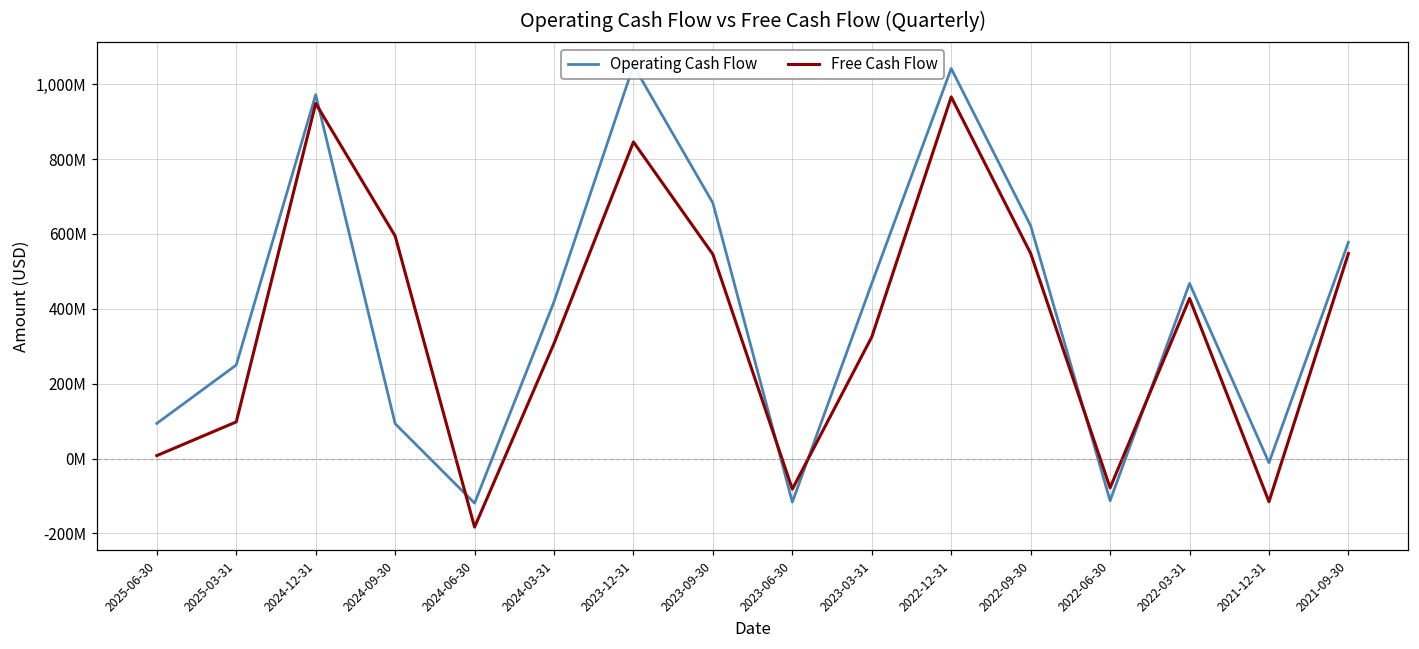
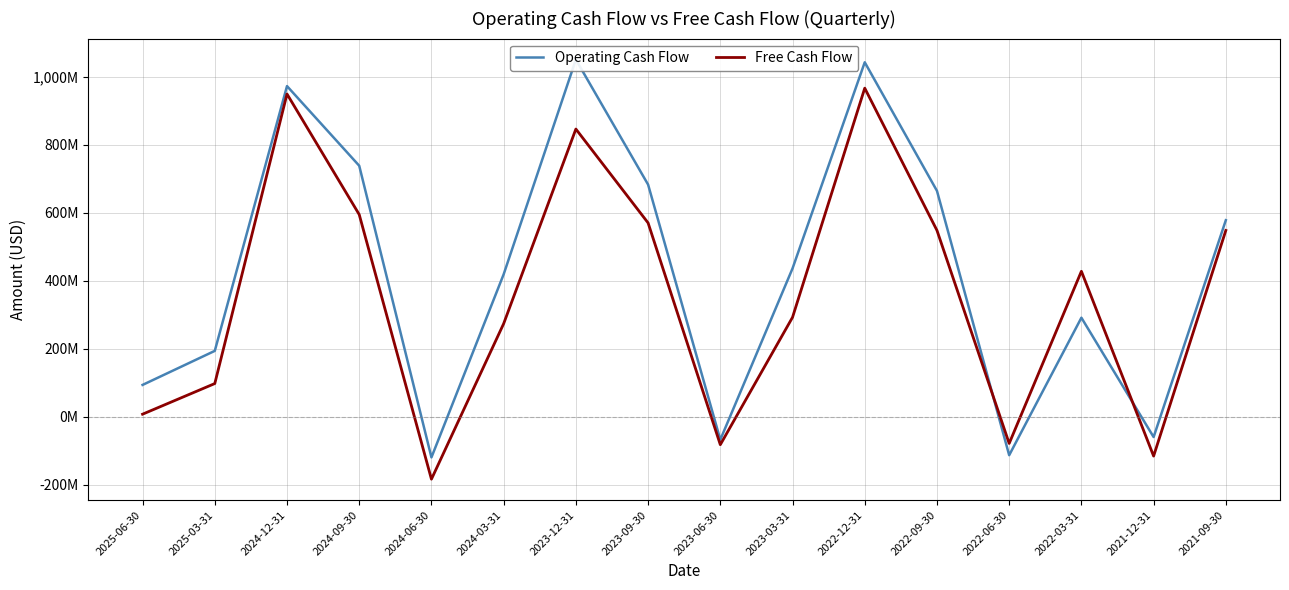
Operating Cash Flow, 2025-03-31: 250,000,000 -> 190,000,000
Operating Cash Flow, 2024-09-30: 90,000,000 -> 740,000,000
Free Cash Flow, 2024-03-31: 310,000,000 -> 270,000,000
Free Cash Flow, 2023-09-30: 550,000,000 -> 570,000,000
Operating Cash Flow, 2023-06-30: -120,000,000 -> -70,000,000
Operating Cash Flow, 2023-03-31: 470,000,000 -> 440,000,000
Free Cash Flow, 2023-03-31: 330,000,000 -> 290,000,000
Operating Cash Flow, 2022-09-30: 620,000,000 -> 660,000,000
Operating Cash Flow, 2022-03-31: 470,000,000 -> 290,000,000
Operating Cash Flow, 2021-12-31: -10,000,000 -> -60,000,000
